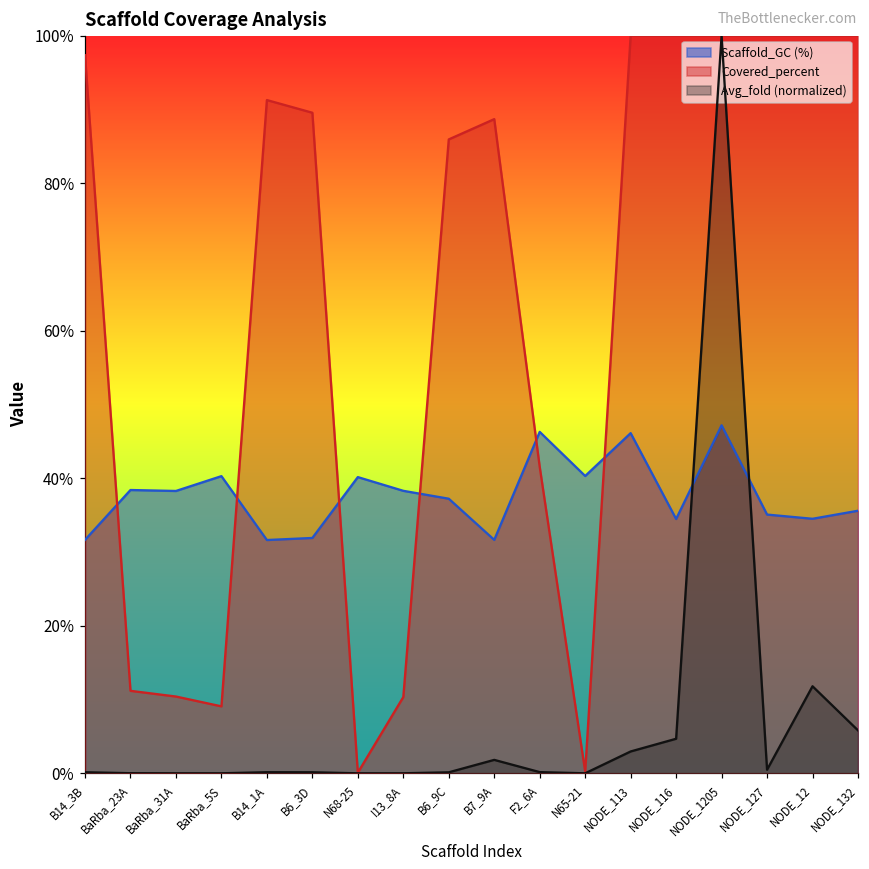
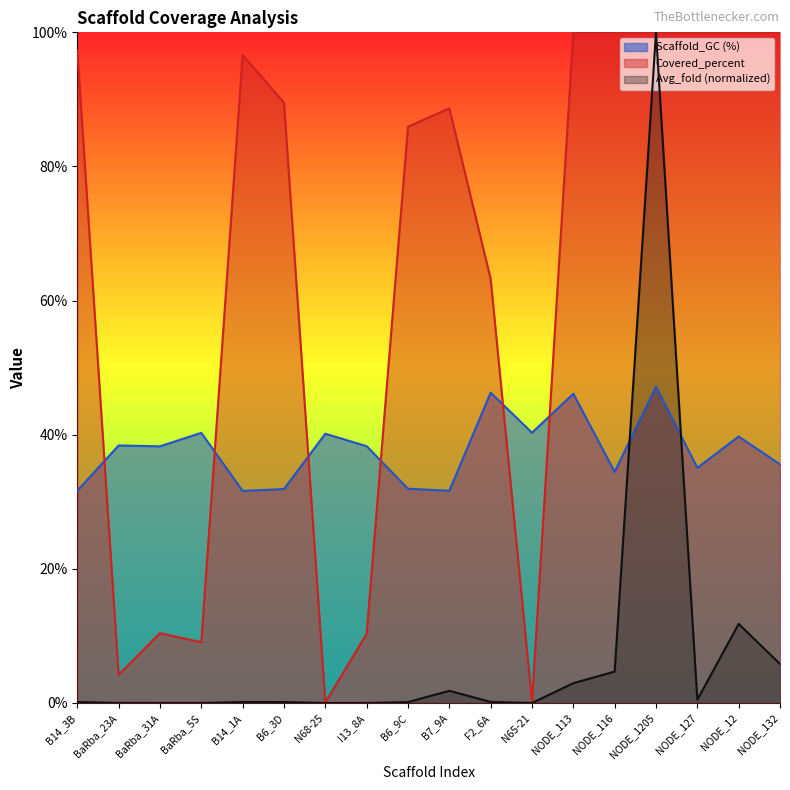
Covered_percent, BaRba_23A: 11% -> 4%
Covered_percent, B14_1A: 91% -> 97%
Scaffold_GC (%), B6_9C: 37% -> 32%
Covered_percent, F2_6A: 42% -> 63%
Scaffold_GC (%), NODE_12: 35% -> 40%
